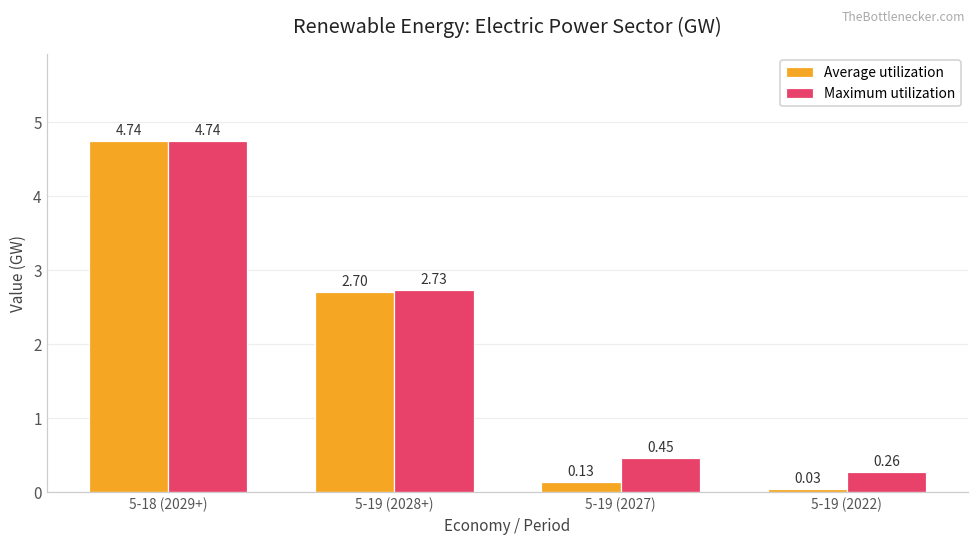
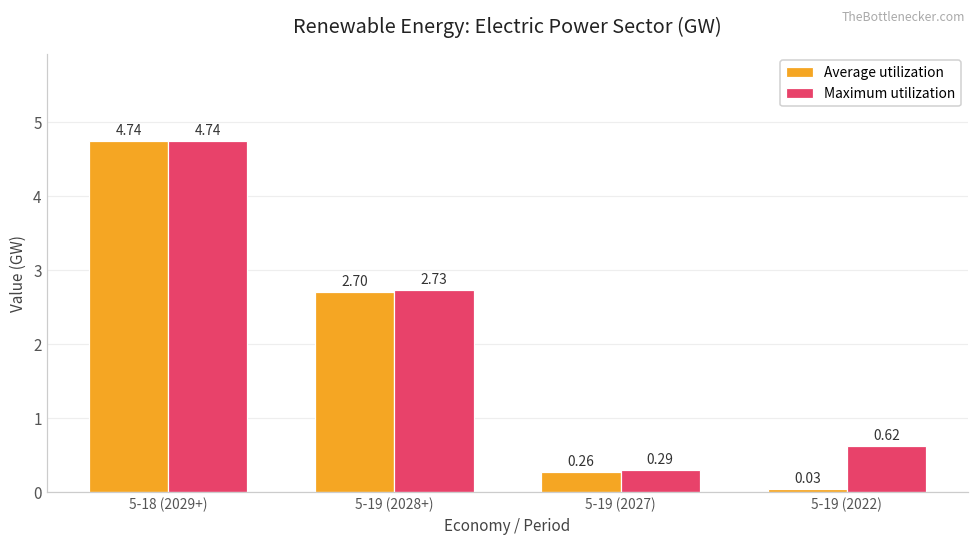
Average utilization, 5-19 (2027): 0.13 -> 0.26
Maximum utilization, 5-19 (2027): 0.45 -> 0.29
Maximum utilization, 5-19 (2022): 0.26 -> 0.62
